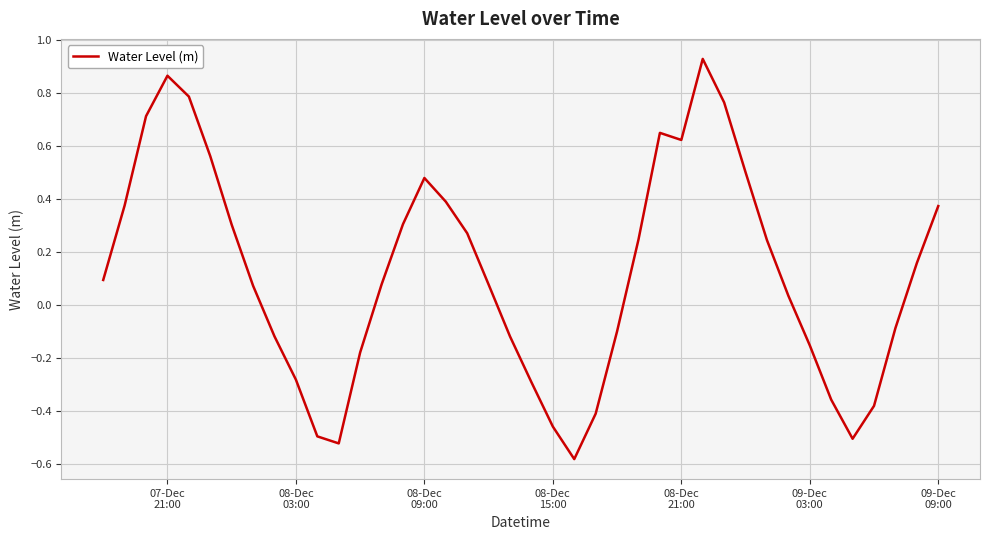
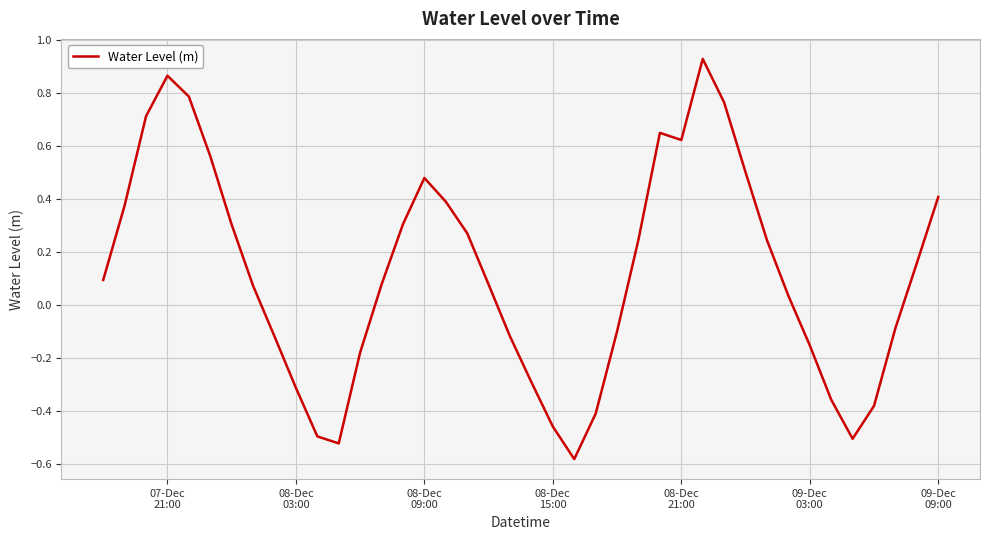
08-Dec 03:00: -0.28 -> -0.31
09-Dec 09:00: 0.37 -> 0.41
